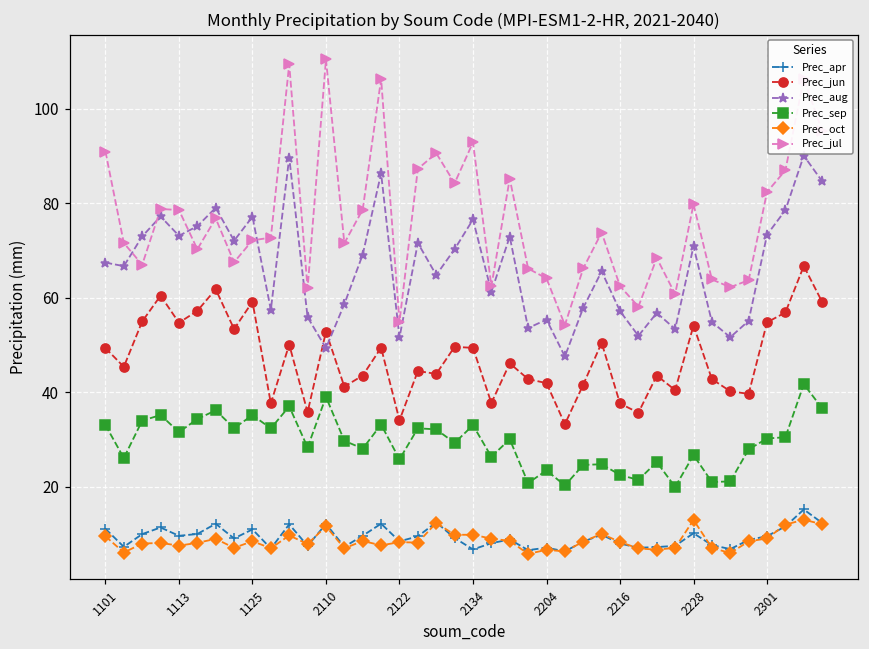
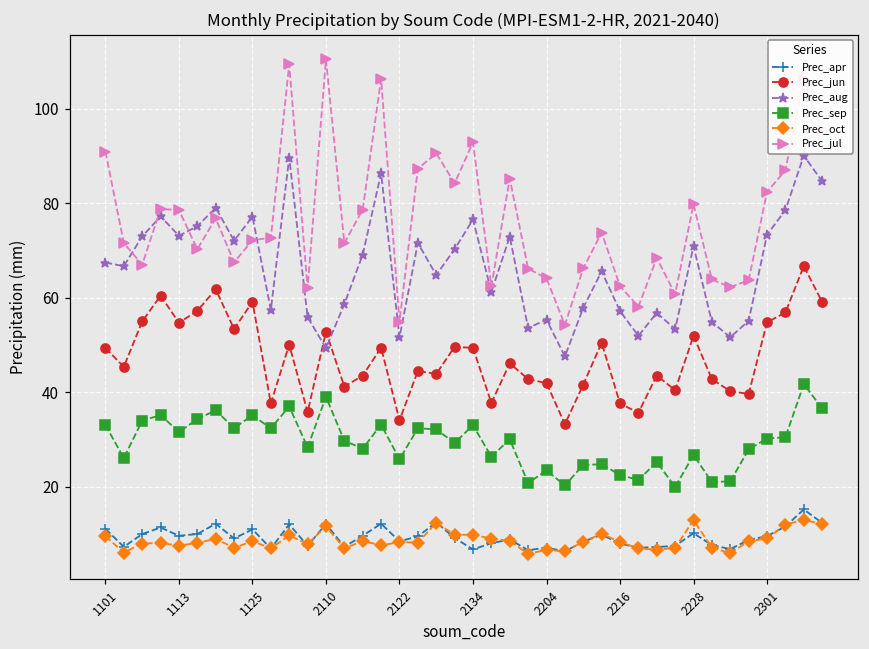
Prec_jun, 2228: 54 -> 52
